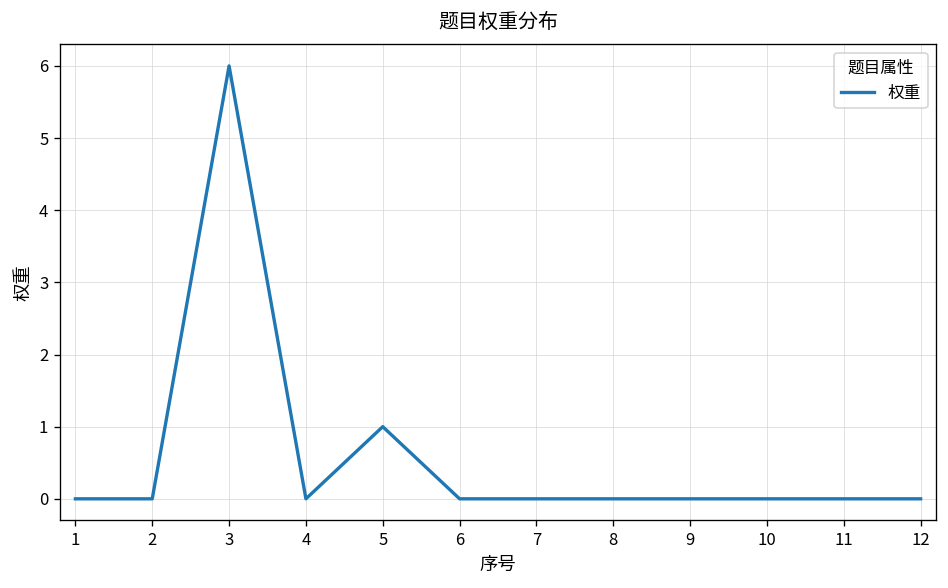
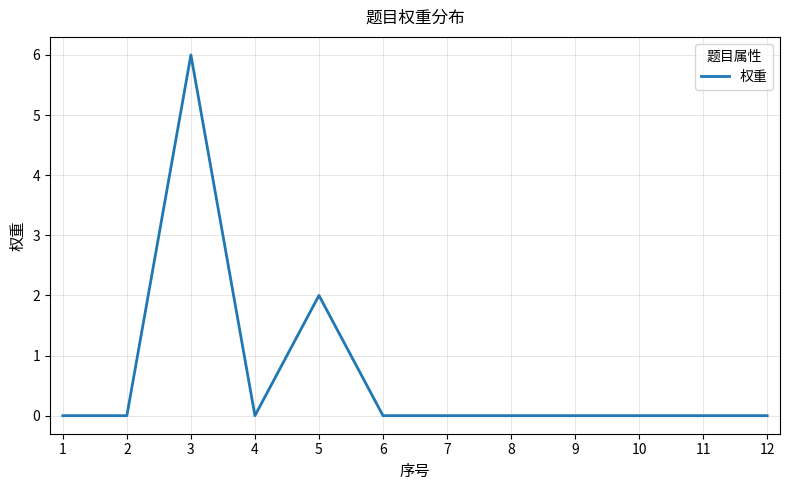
5: 1 -> 2
